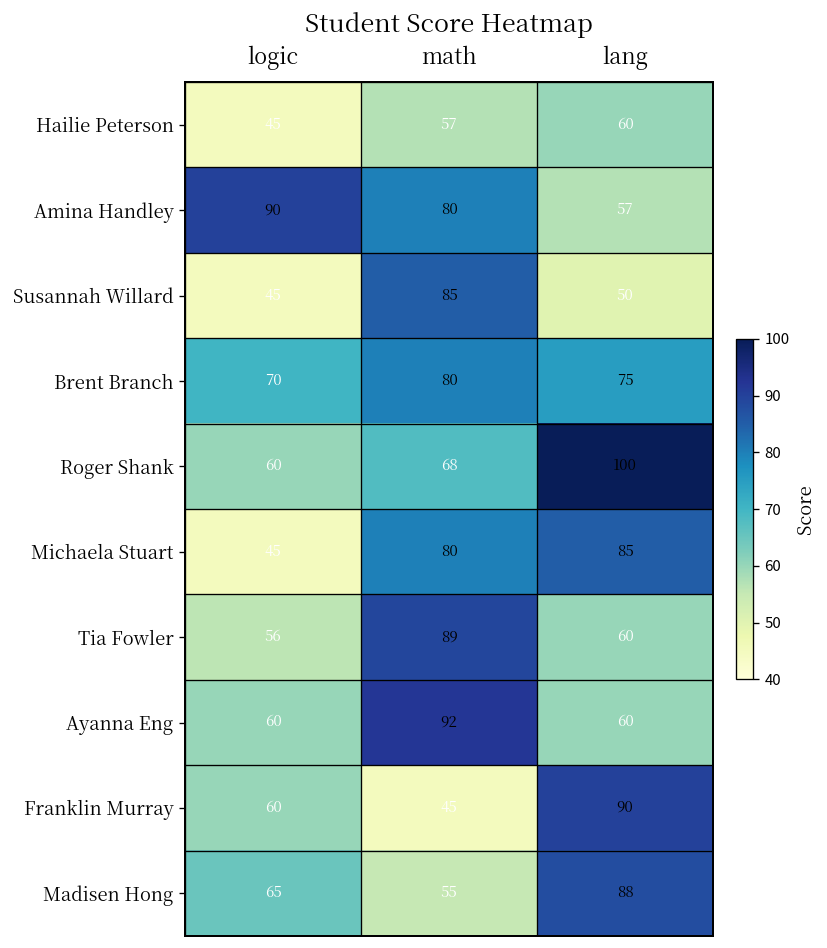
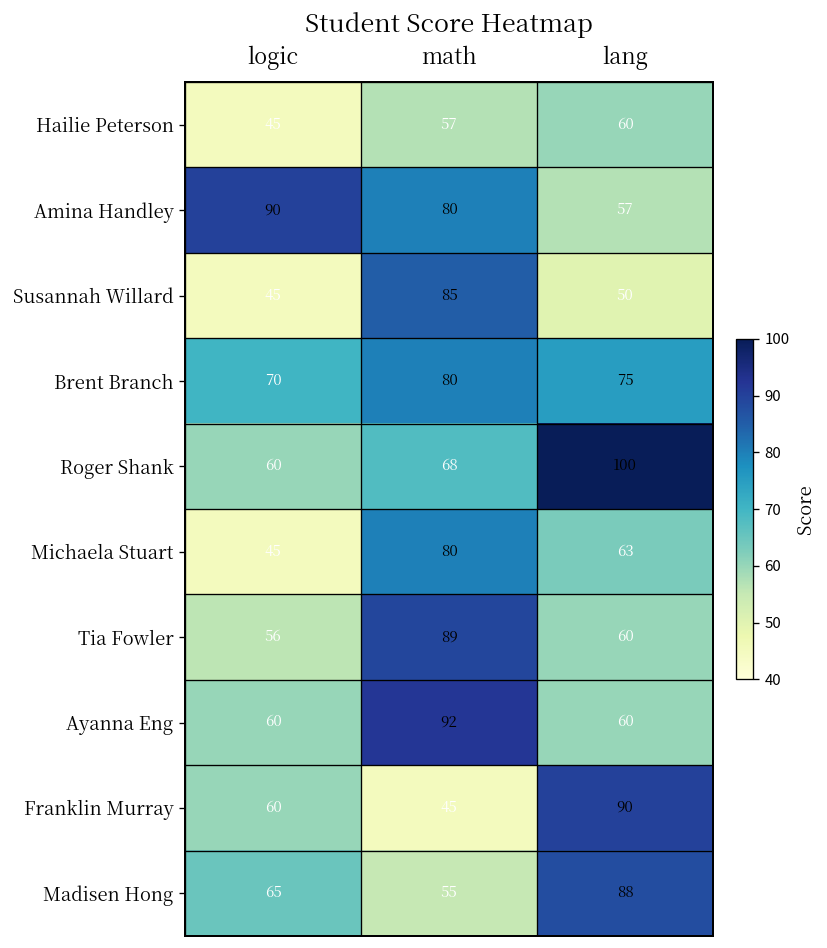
Michaela Stuart, lang: 85 -> 63
